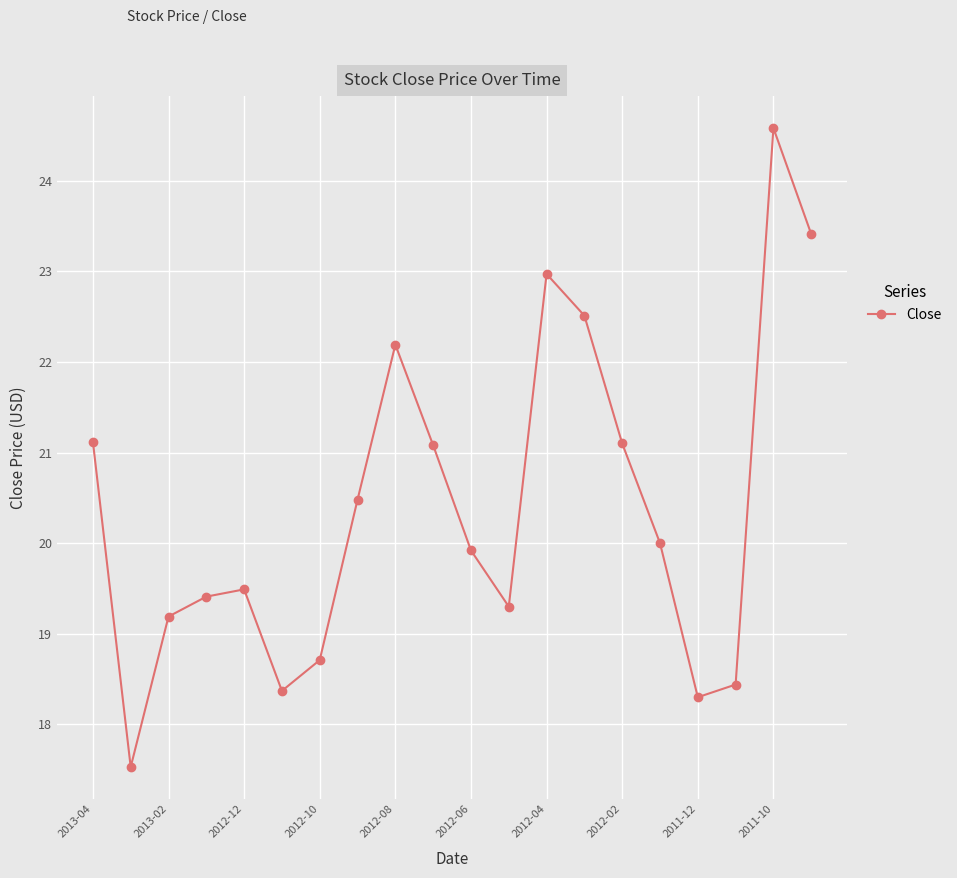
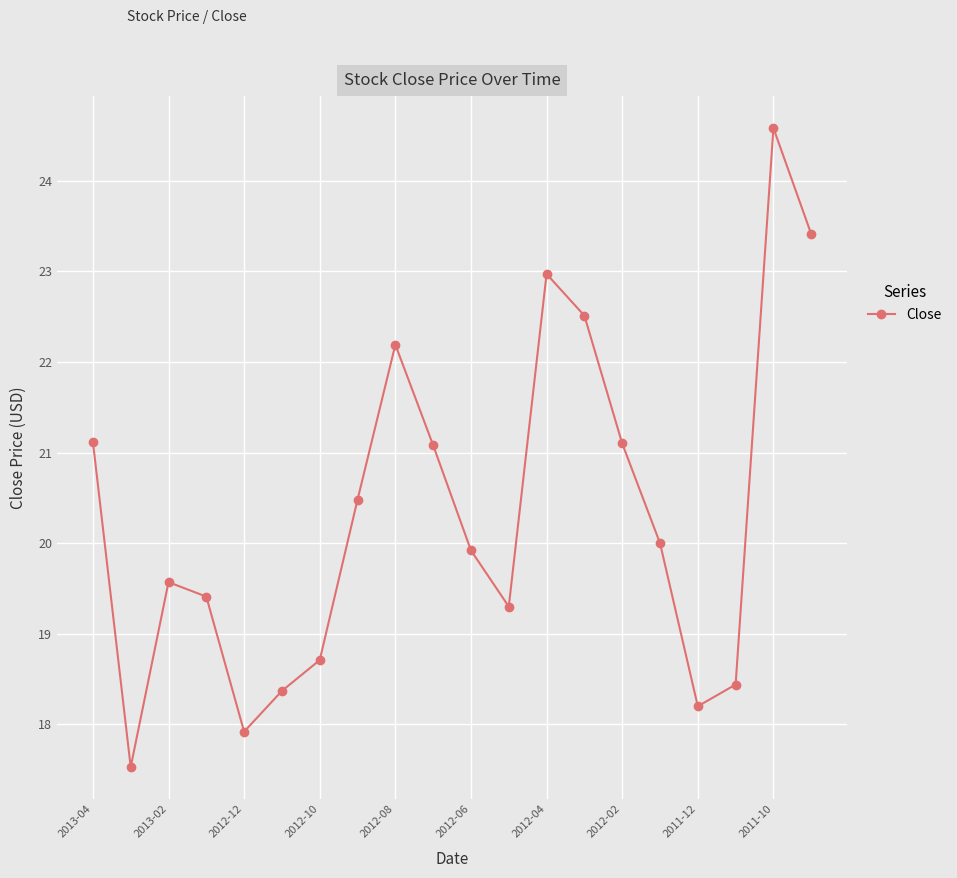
2013-02: 19.2 -> 19.6
2012-12: 19.5 -> 17.9
2011-12: 18.3 -> 18.2
